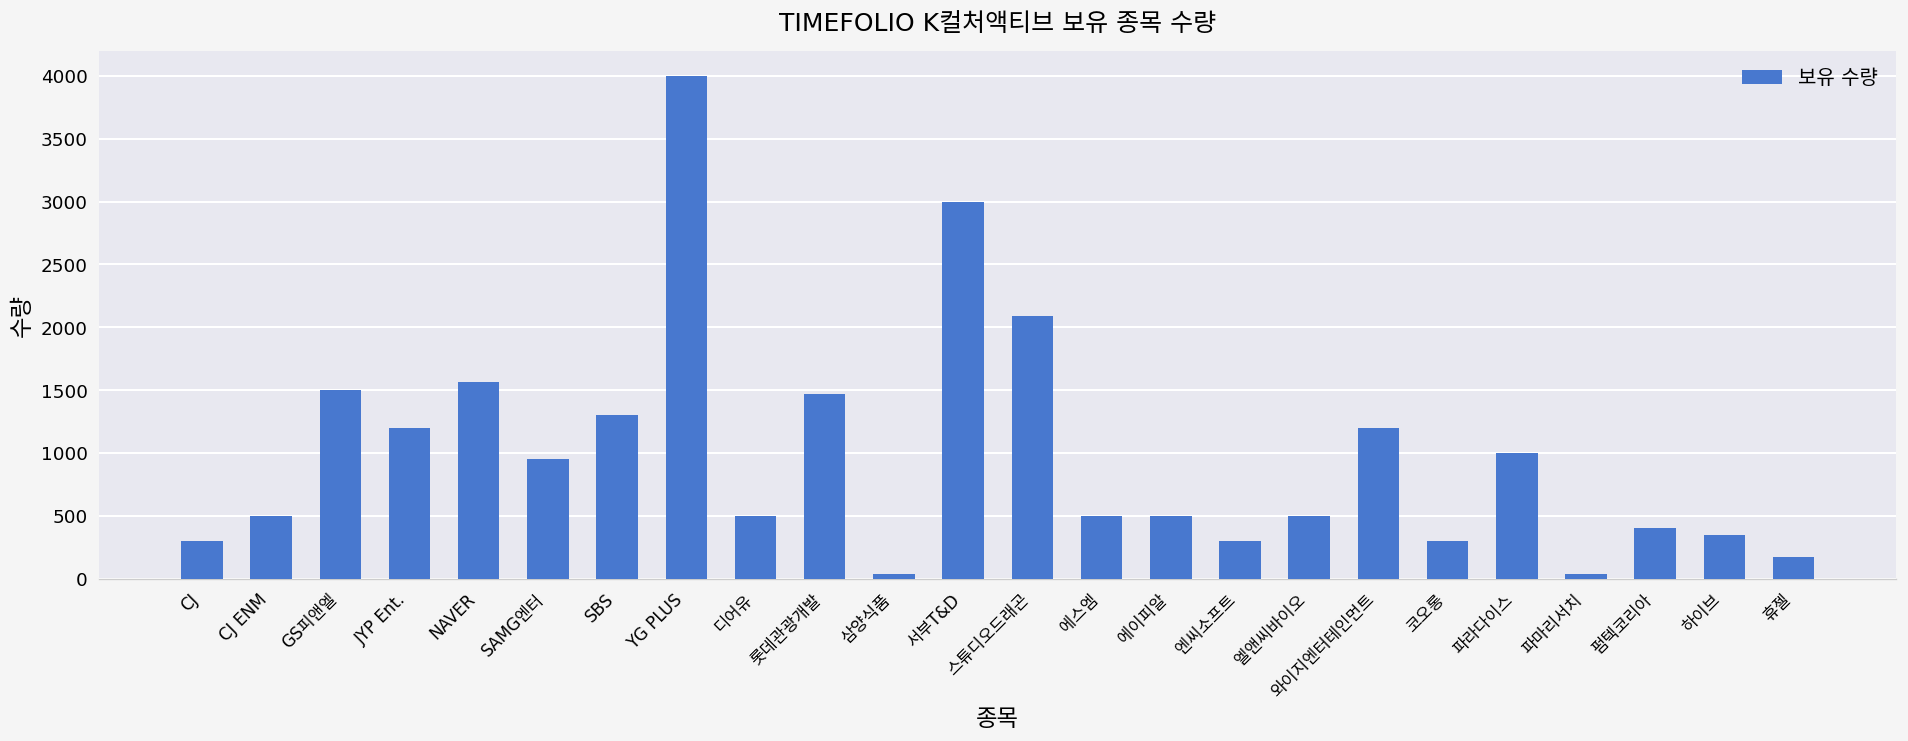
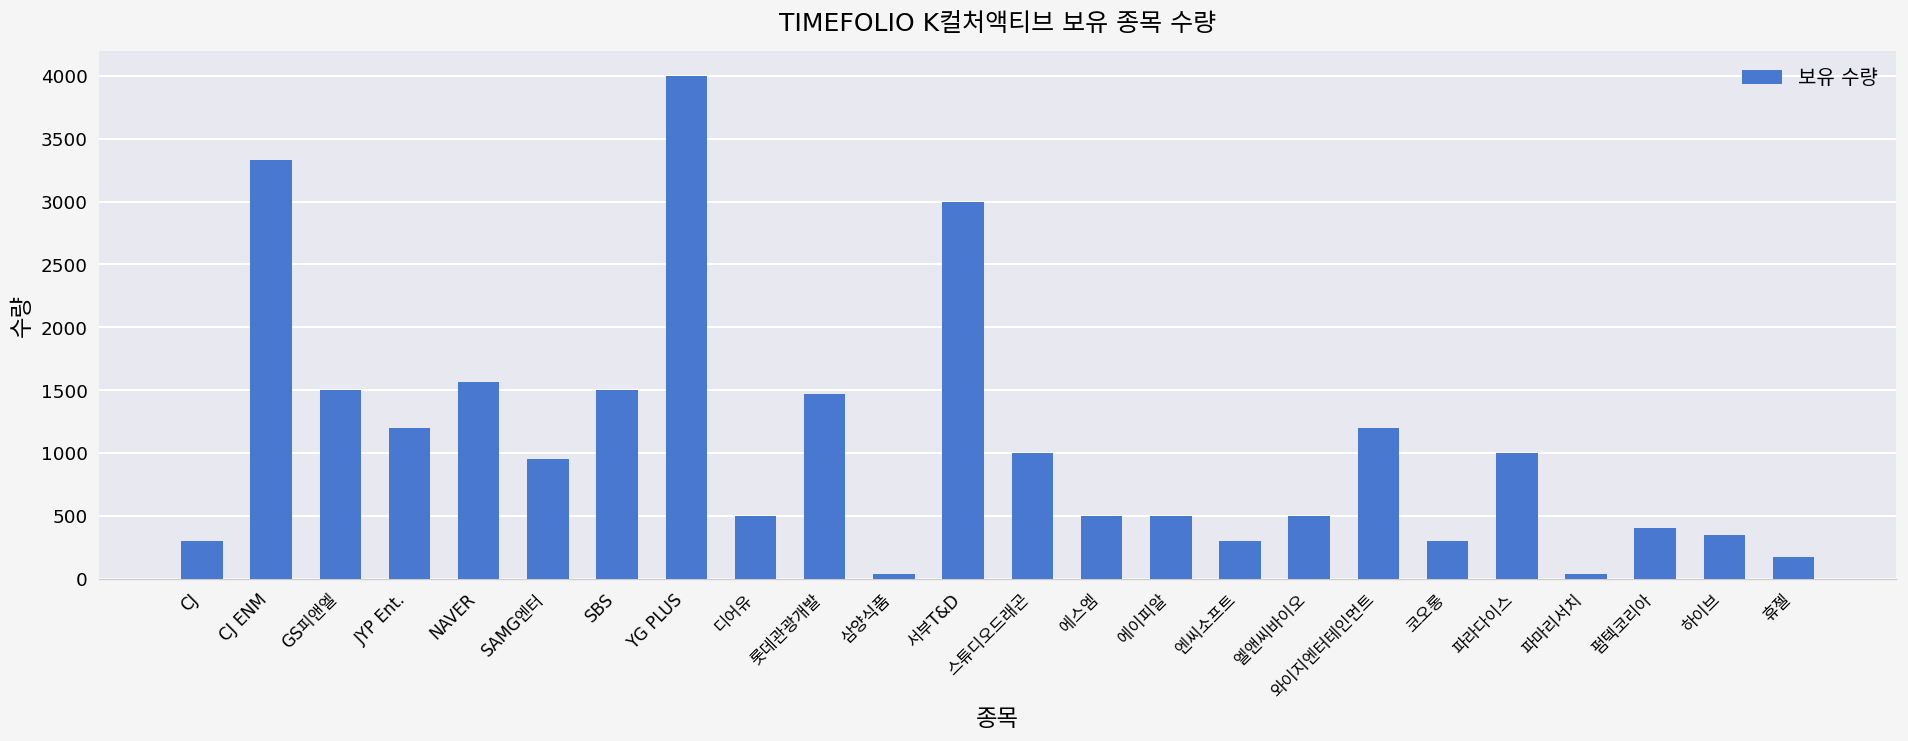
CJ ENM: 500 -> 3330
SBS: 1300 -> 1500
스튜디오드래곤: 2090 -> 1000
